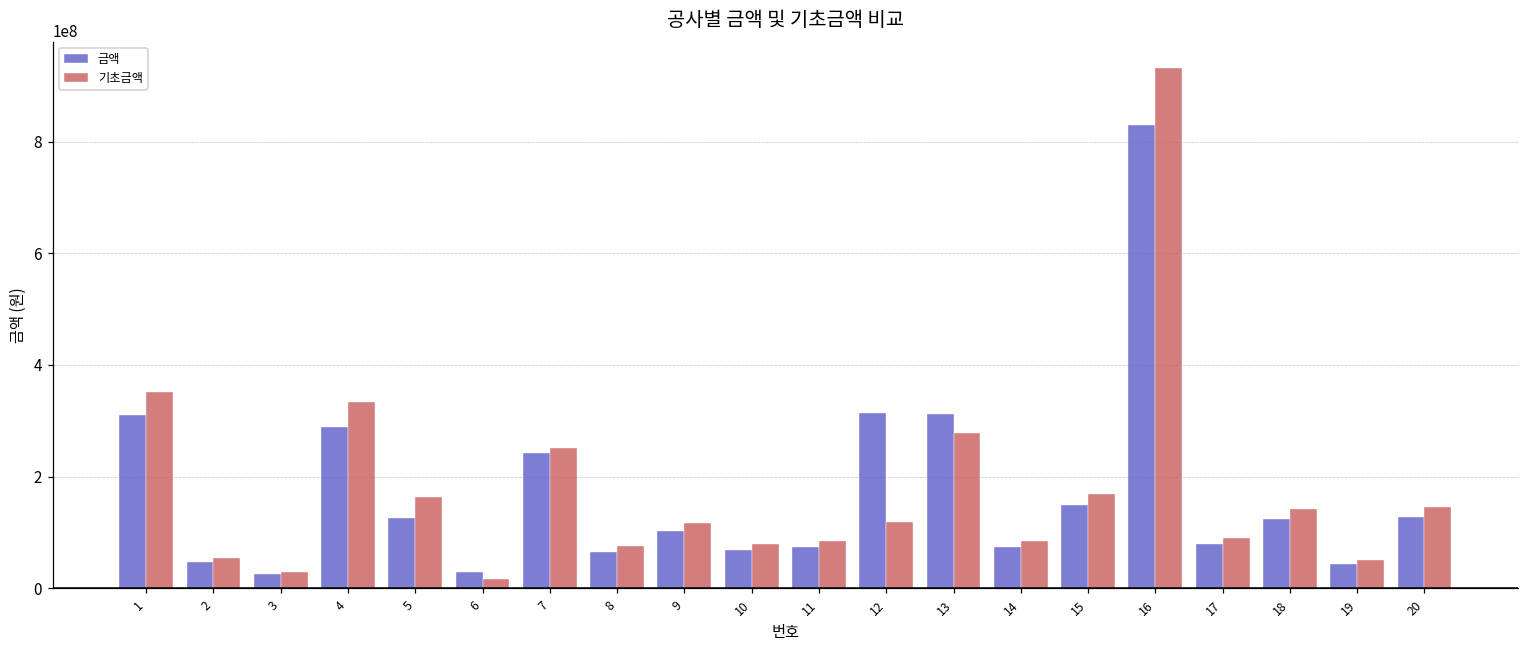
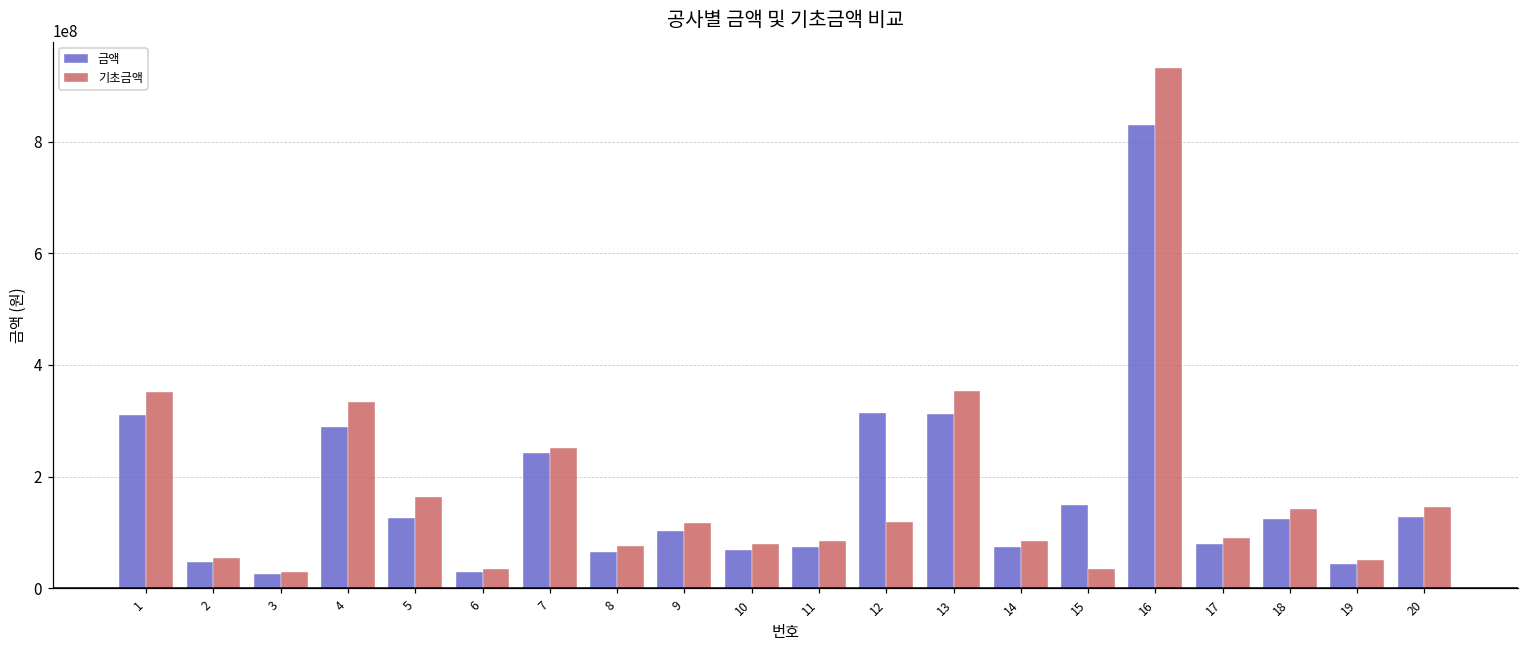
기초금액, 6: 20000000 -> 30000000
기초금액, 13: 280000000 -> 350000000
기초금액, 15: 170000000 -> 30000000
